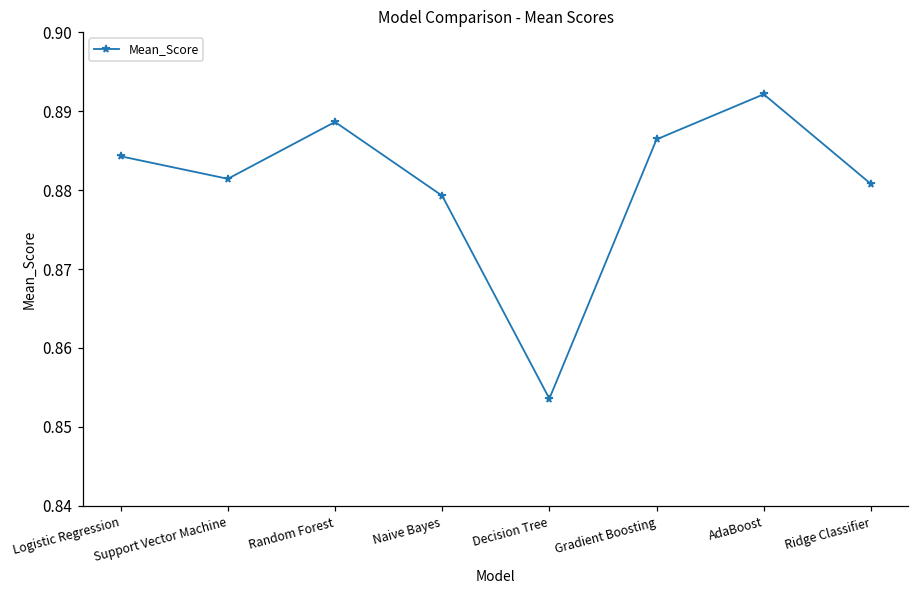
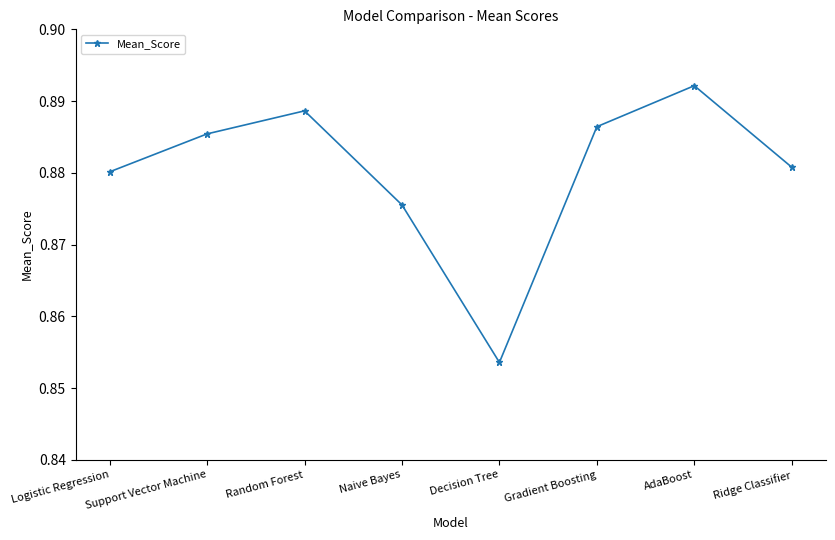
Logistic Regression: 0.884 -> 0.880
Support Vector Machine: 0.881 -> 0.885
Naive Bayes: 0.879 -> 0.876
